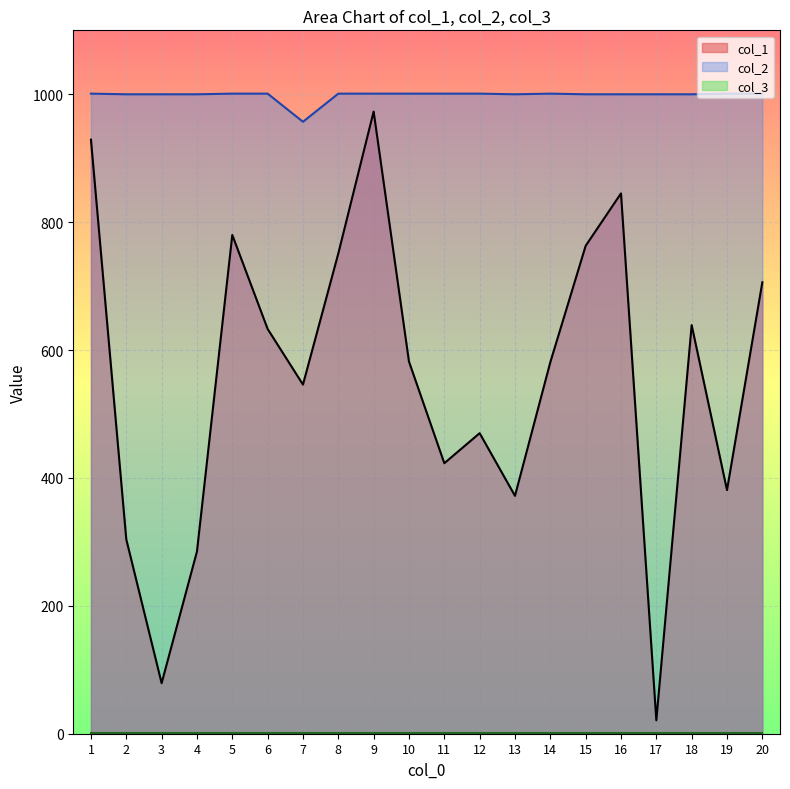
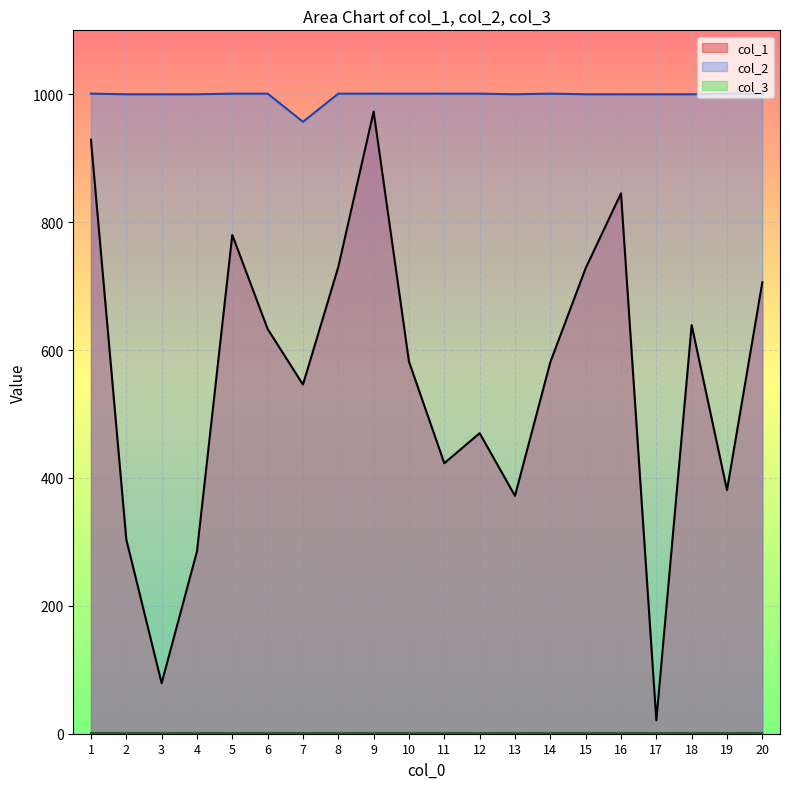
col_1, 8: 750 -> 730
col_1, 15: 760 -> 730
